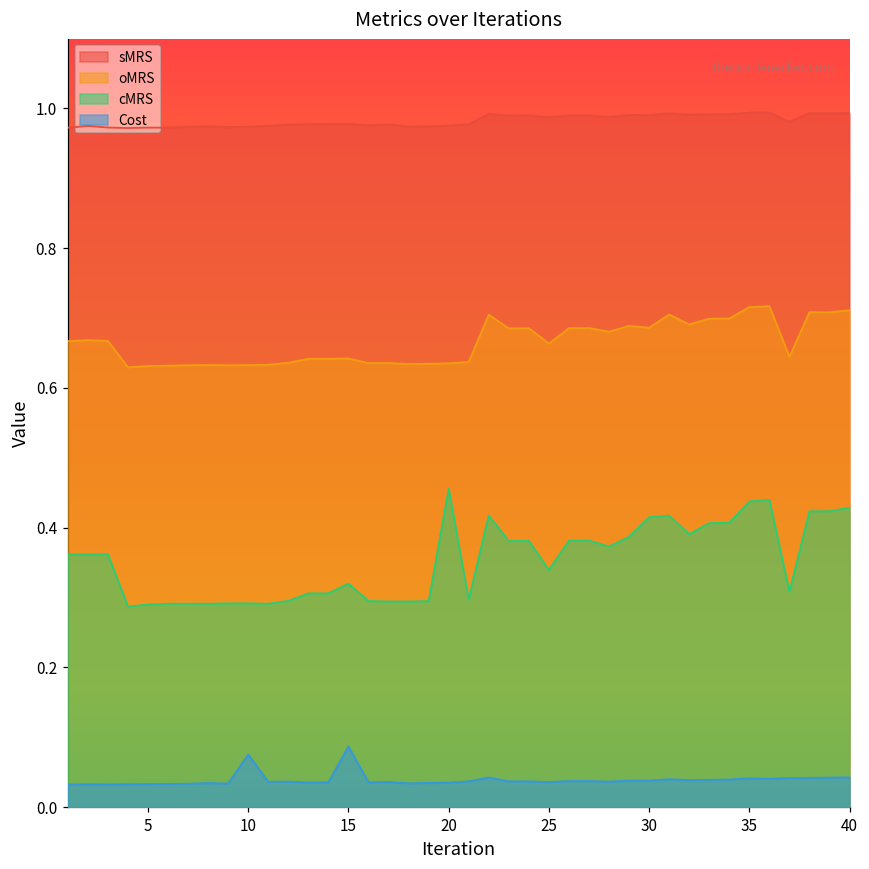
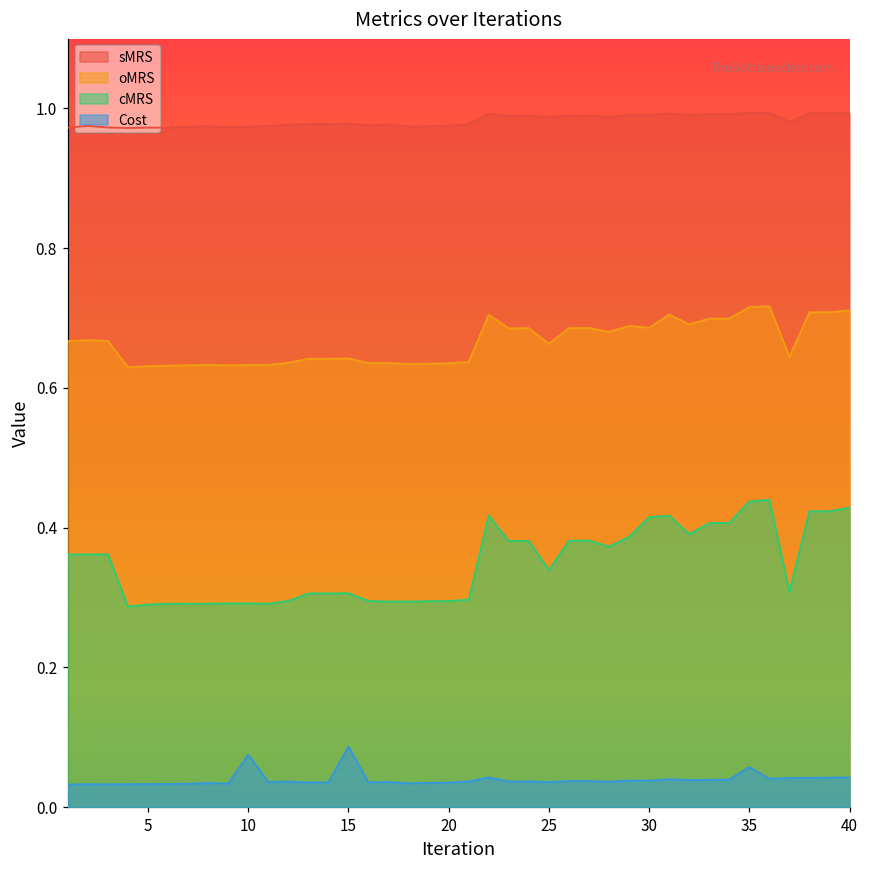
cMRS, 15: 0.32 -> 0.31
cMRS, 20: 0.46 -> 0.29
Cost, 35: 0.04 -> 0.06
